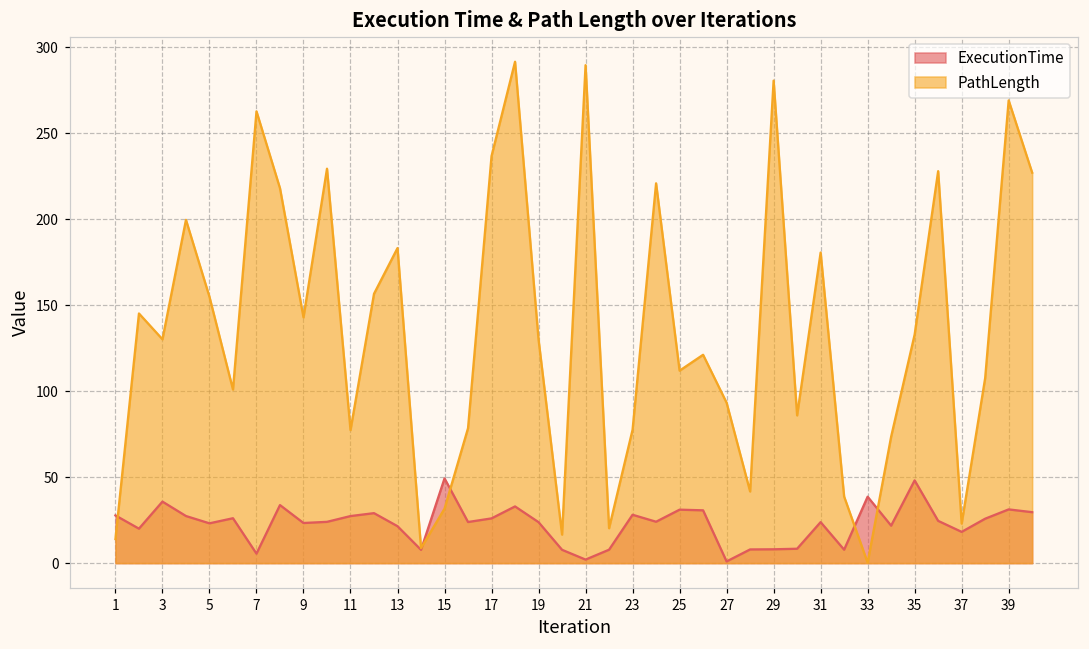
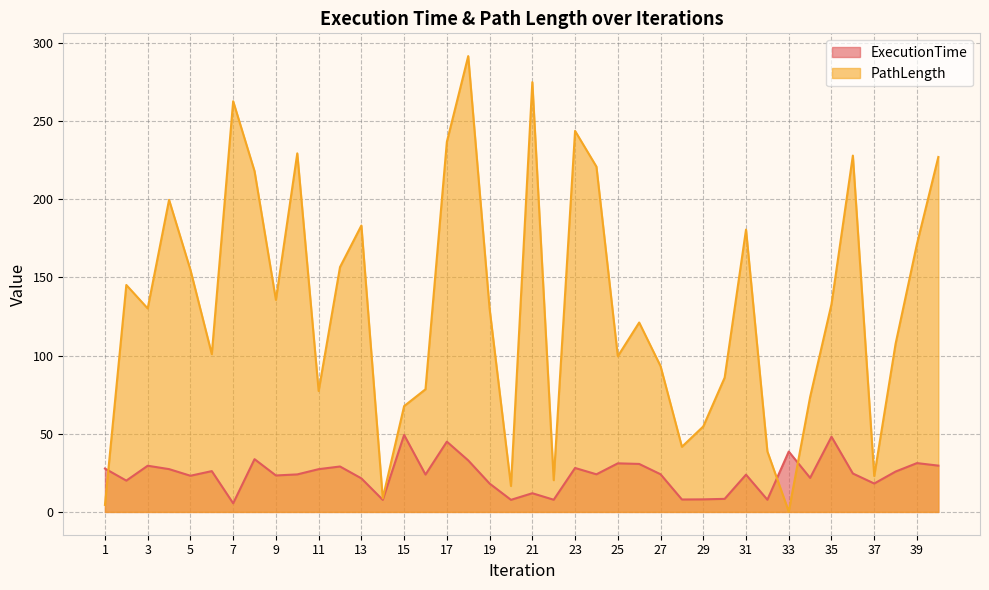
PathLength, 1: 14 -> 5
ExecutionTime, 3: 36 -> 30
PathLength, 9: 143 -> 136
PathLength, 15: 32 -> 68
ExecutionTime, 17: 26 -> 45
ExecutionTime, 19: 24 -> 18
ExecutionTime, 21: 2 -> 12
PathLength, 21: 290 -> 275
PathLength, 23: 78 -> 244
PathLength, 25: 112 -> 100
ExecutionTime, 27: 1 -> 24
PathLength, 29: 281 -> 55
PathLength, 39: 269 -> 171
